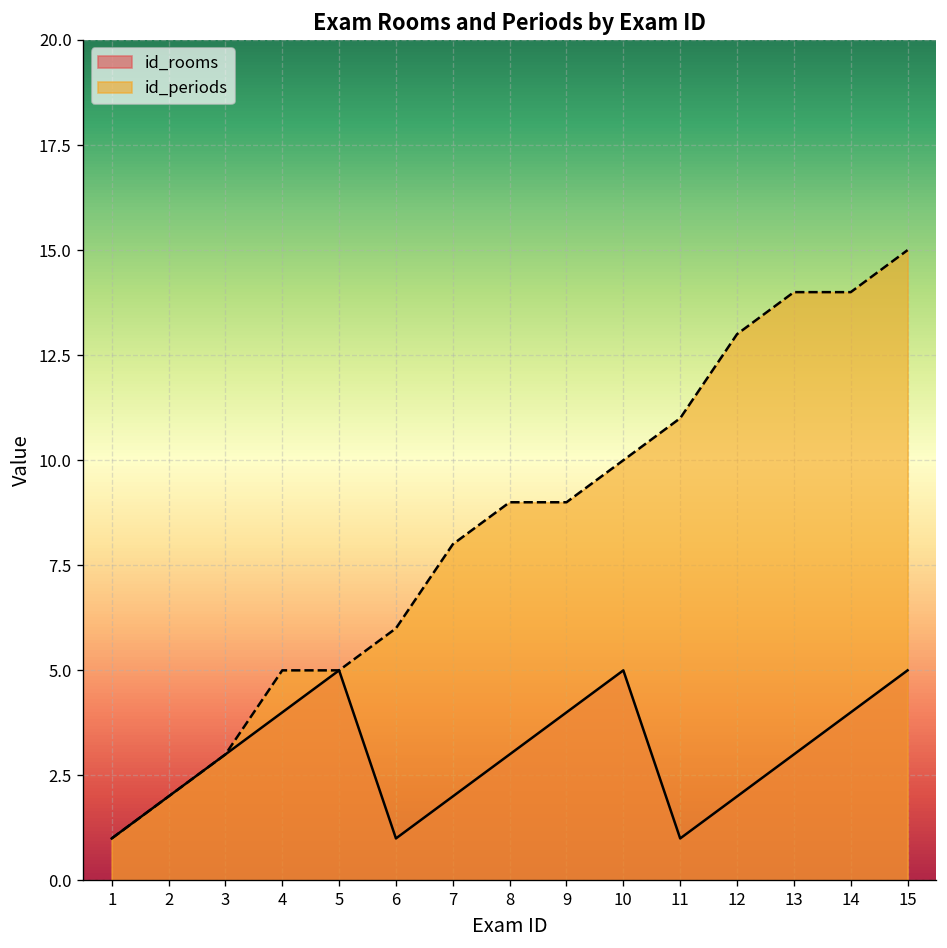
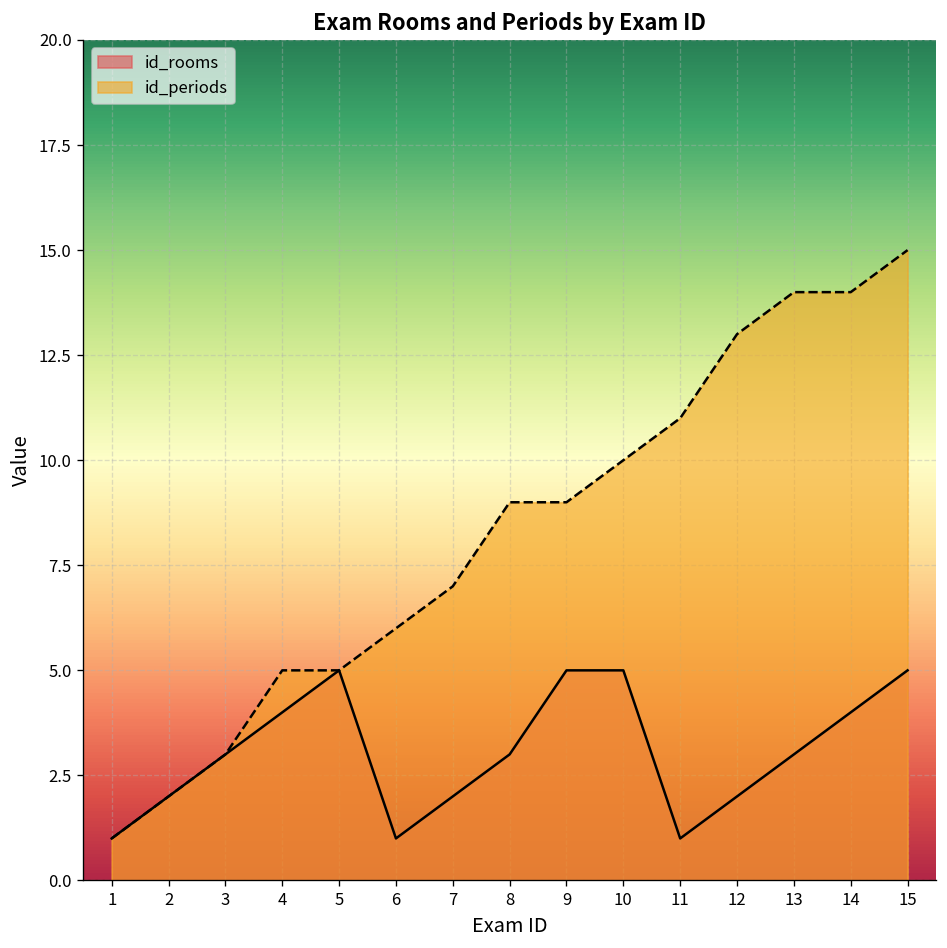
id_periods, 7: 8 -> 7
id_rooms, 9: 4 -> 5
